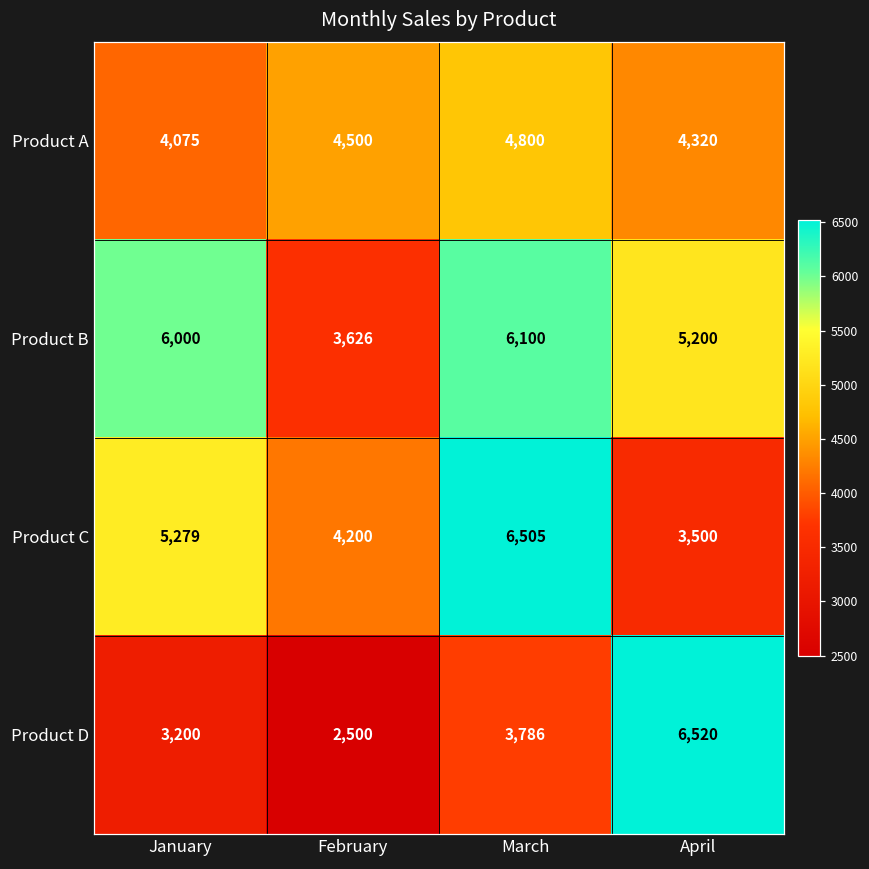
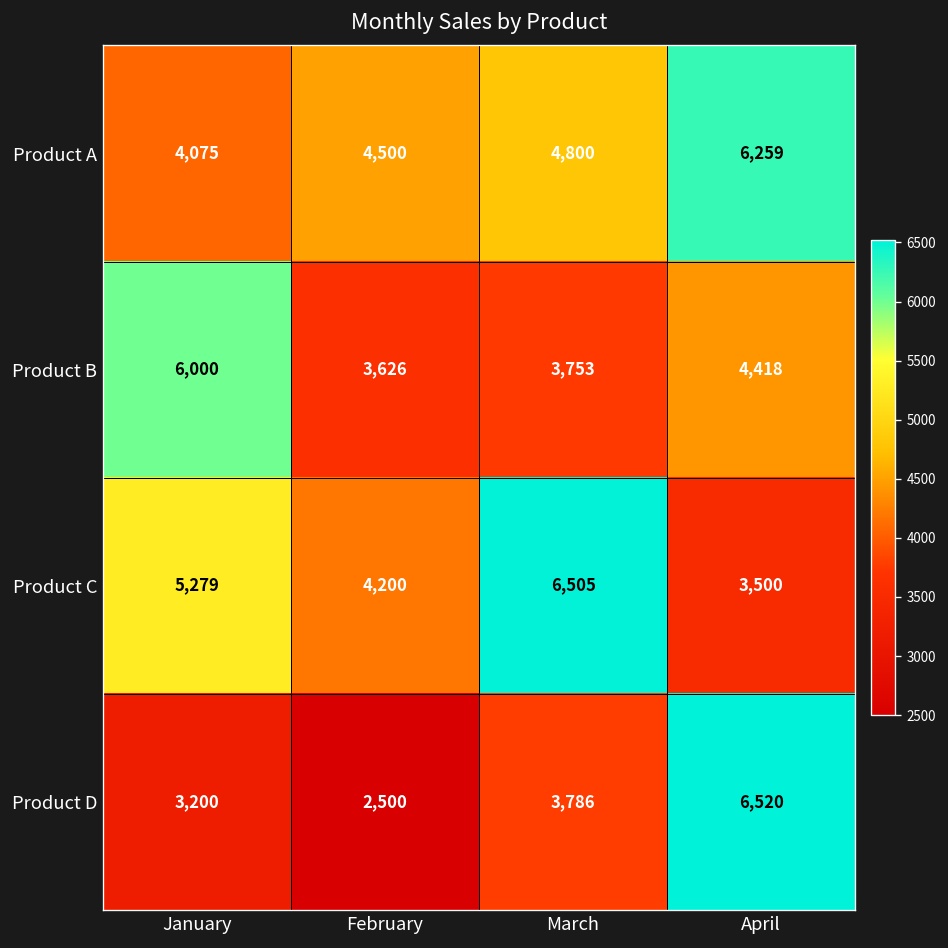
Product A, April: 4,320 -> 6,259
Product B, March: 6,100 -> 3,753
Product B, April: 5,200 -> 4,418
